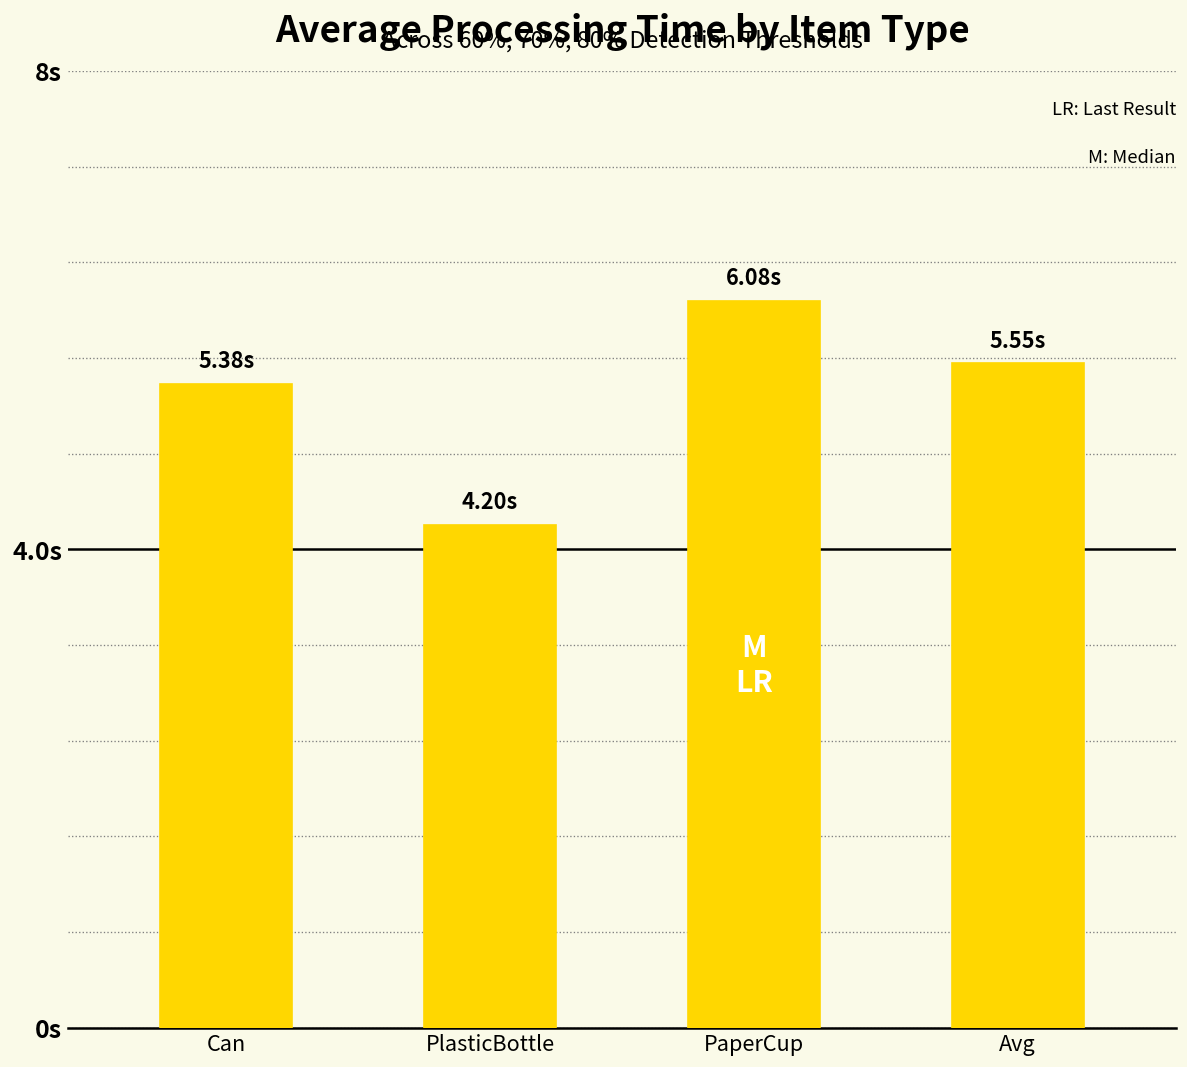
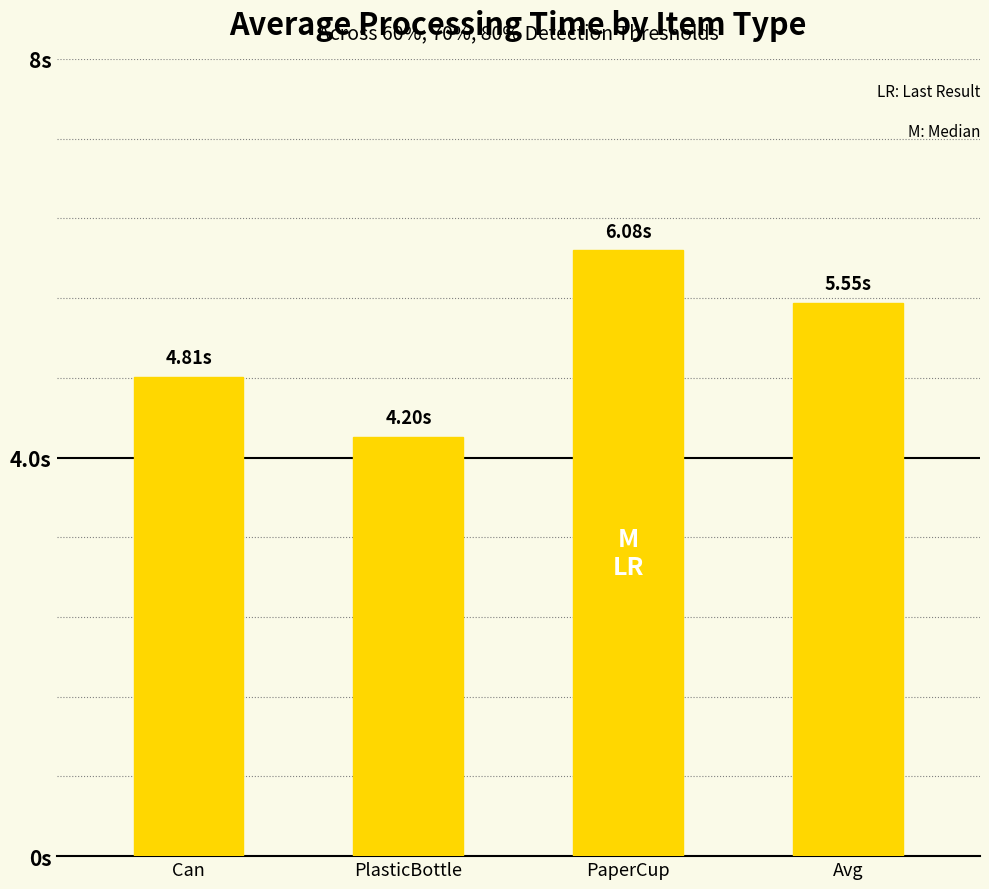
Can: 5.38s -> 4.81s
